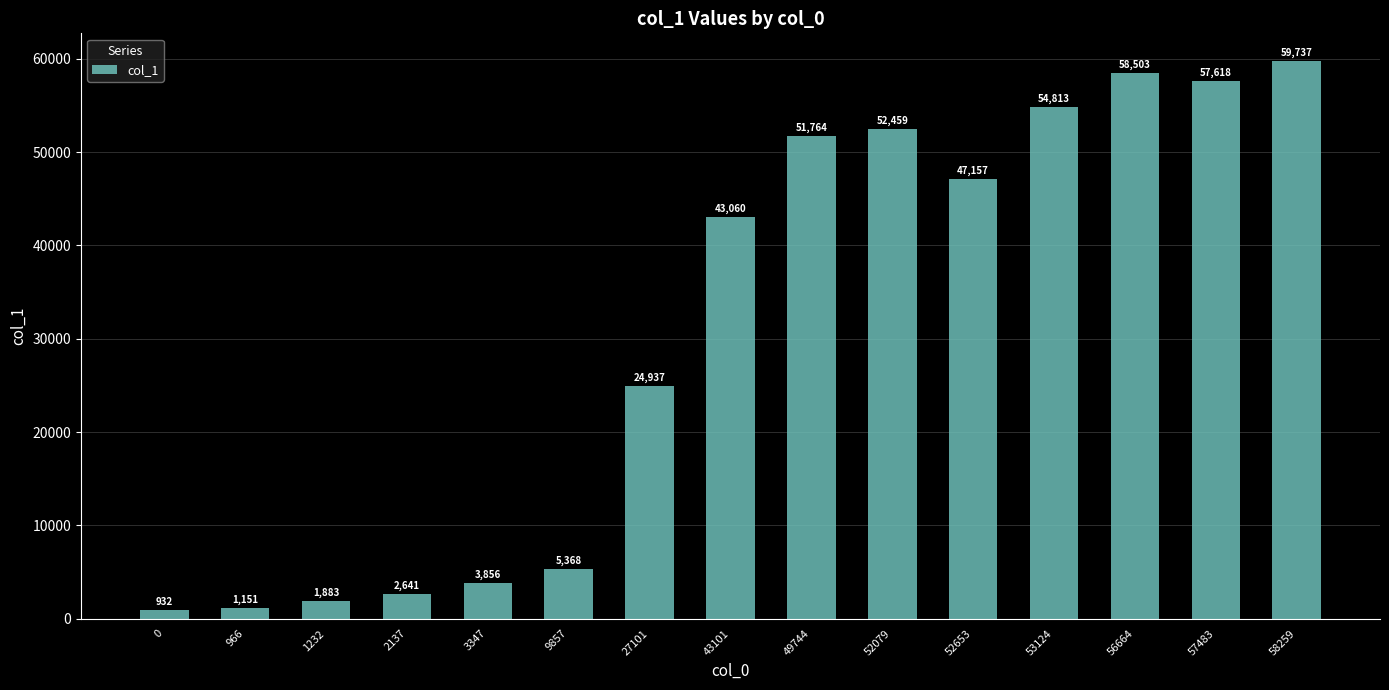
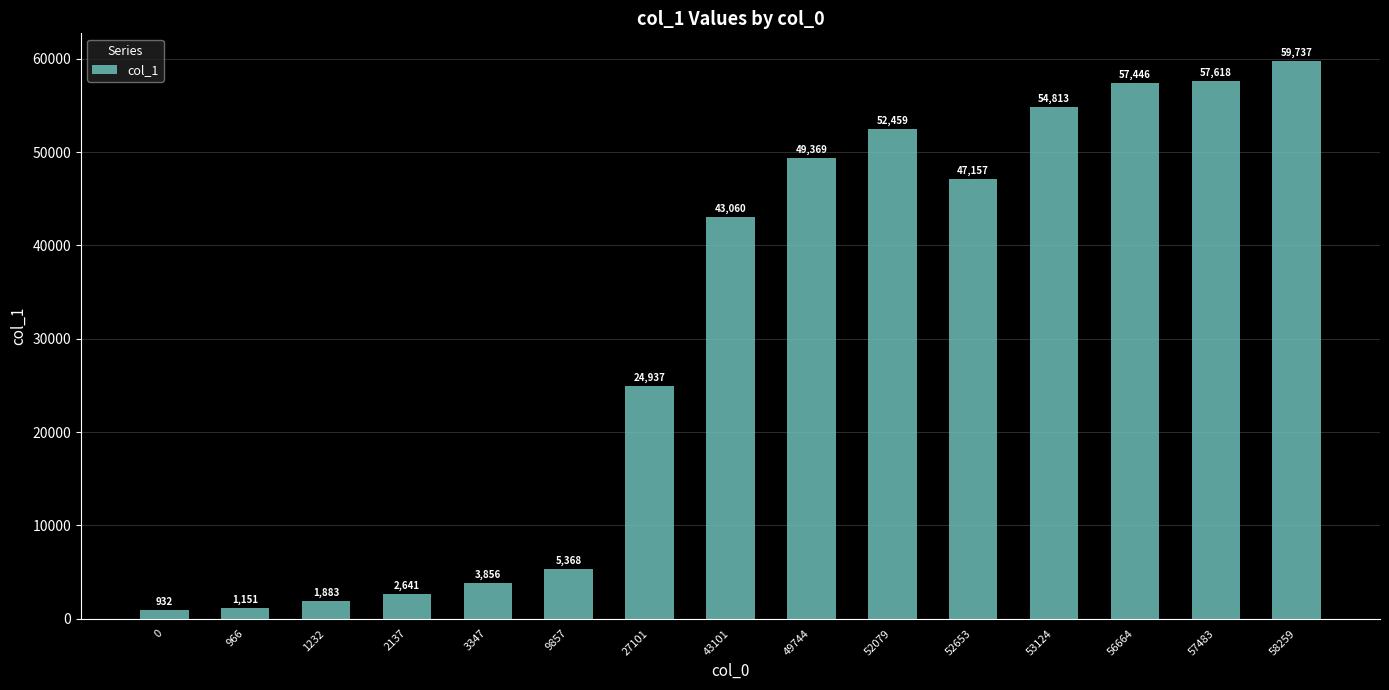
49744: 51,764 -> 49,369
56664: 58,503 -> 57,446
